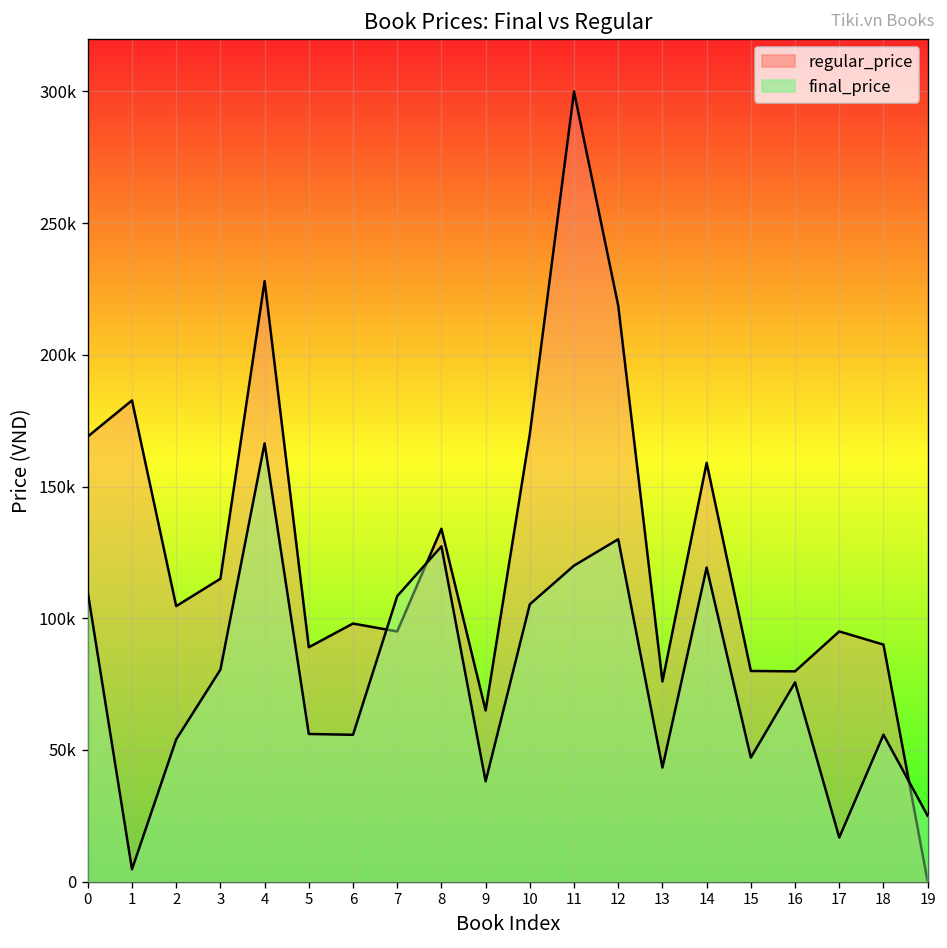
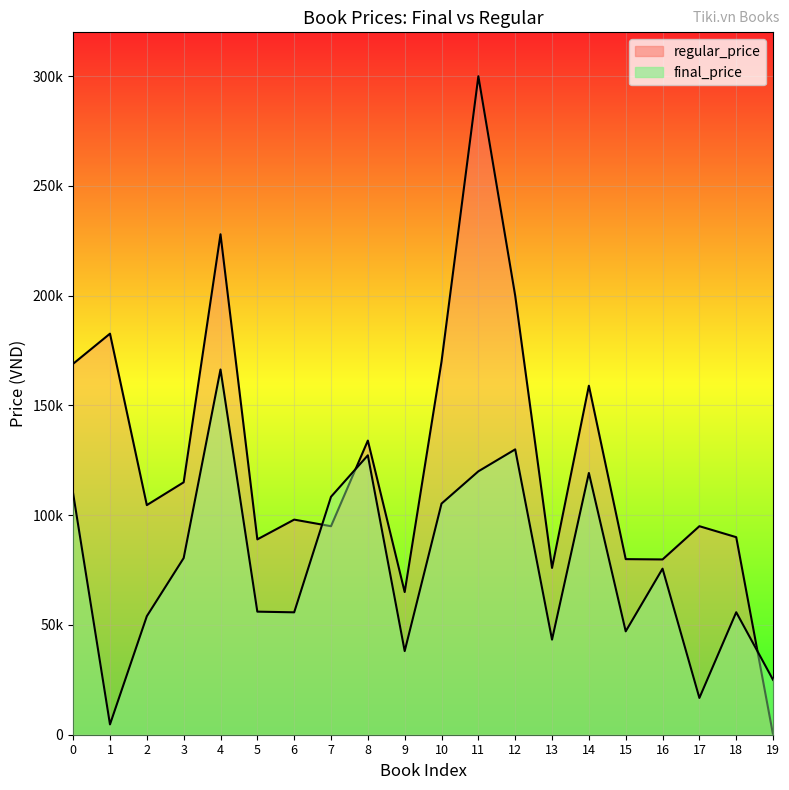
regular_price, 12: 219000 -> 200000
